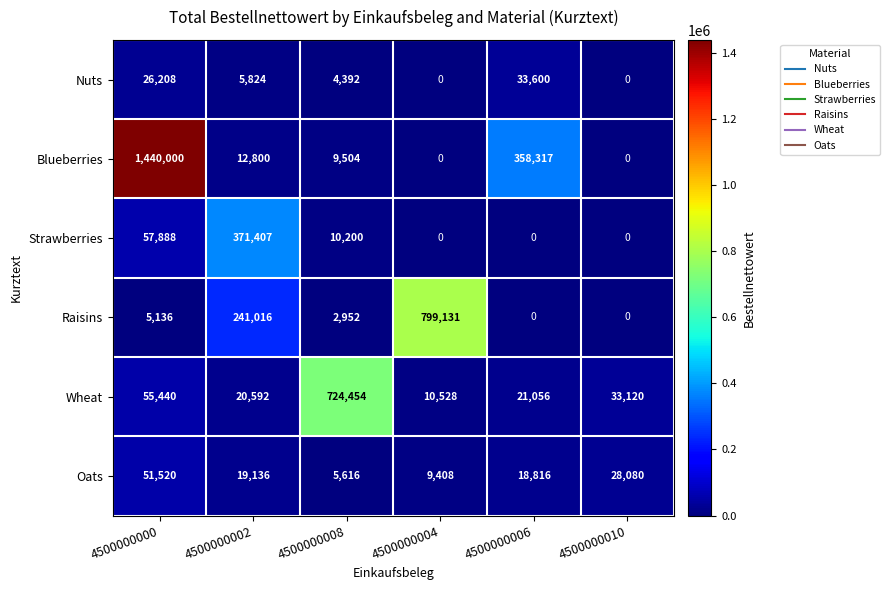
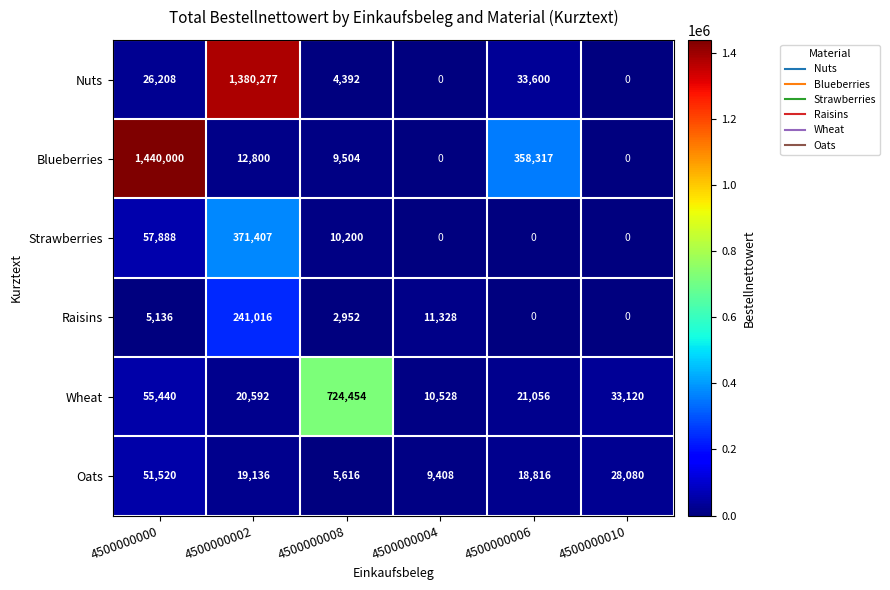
Nuts, 4500000002: 5,824 -> 1,380,277
Raisins, 4500000004: 799,131 -> 11,328
